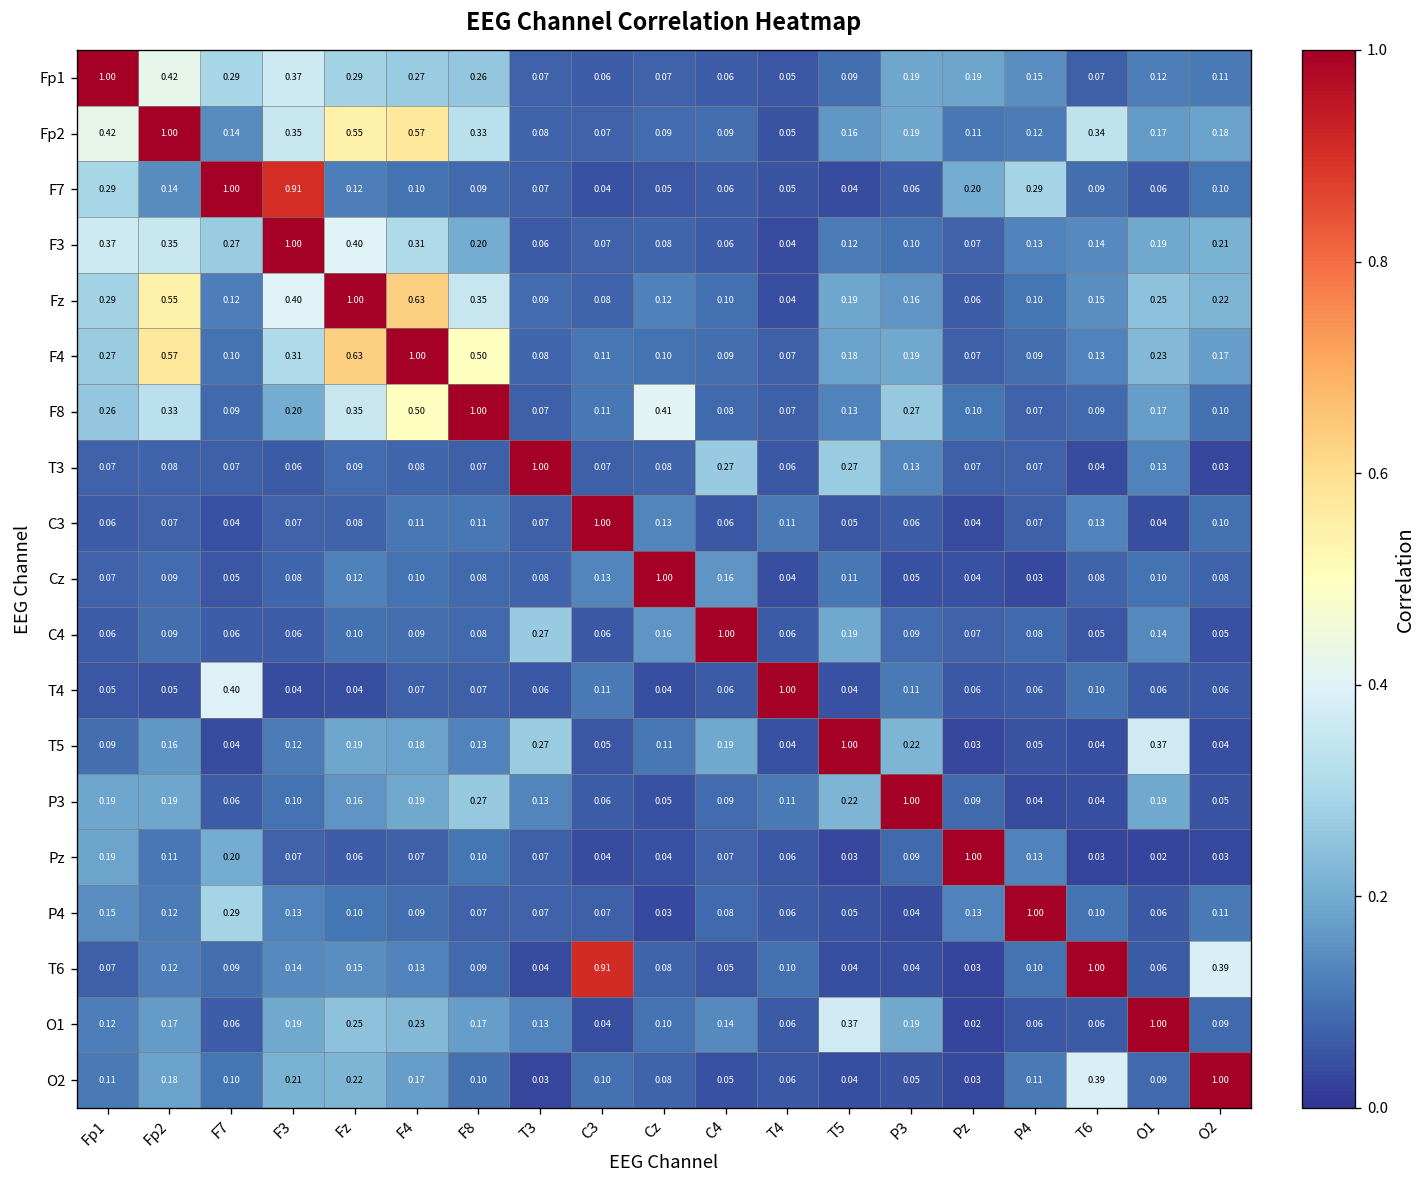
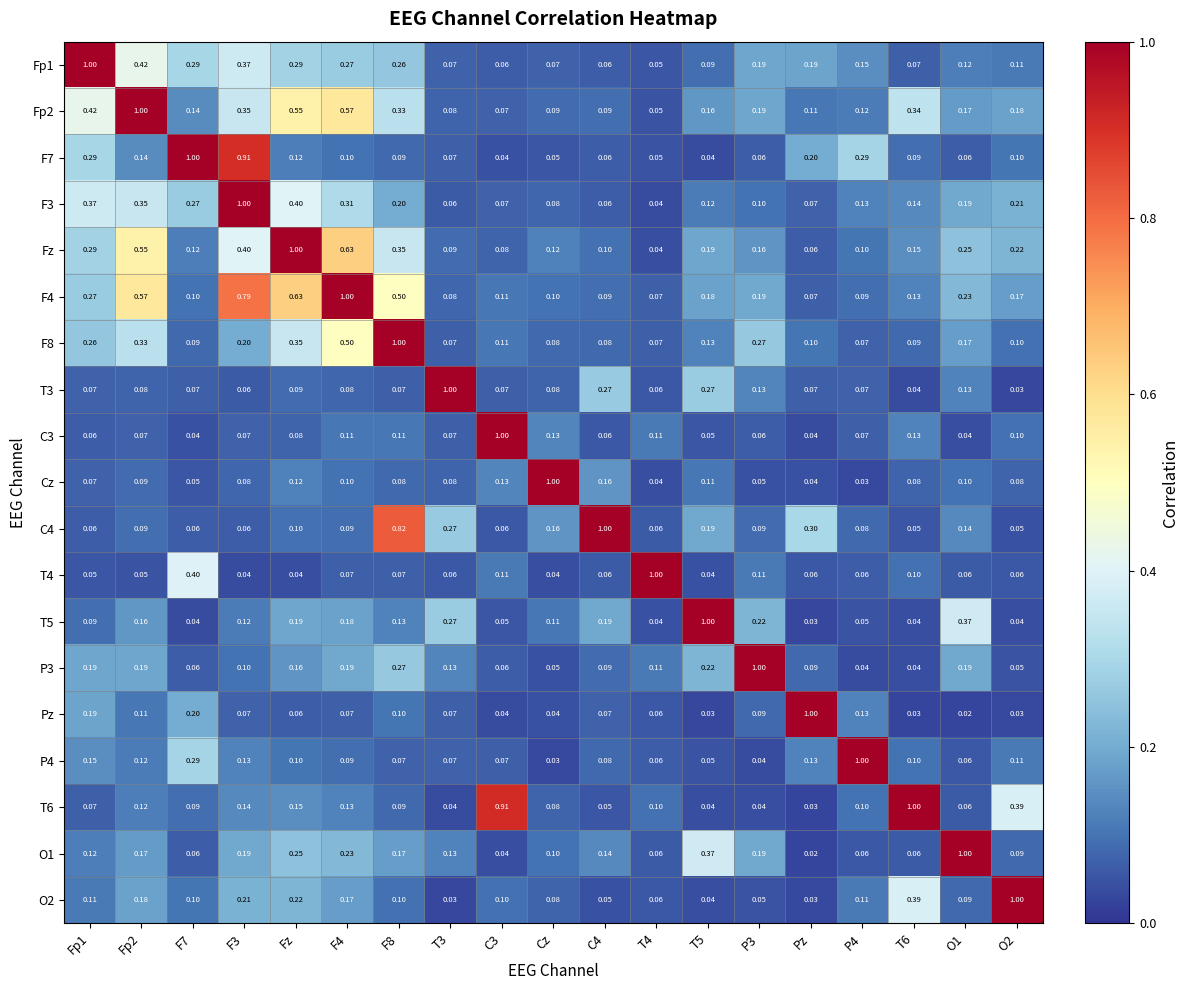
F4, F3: 0.31 -> 0.79
F8, Cz: 0.41 -> 0.08
C4, F8: 0.08 -> 0.82
C4, Pz: 0.07 -> 0.30
